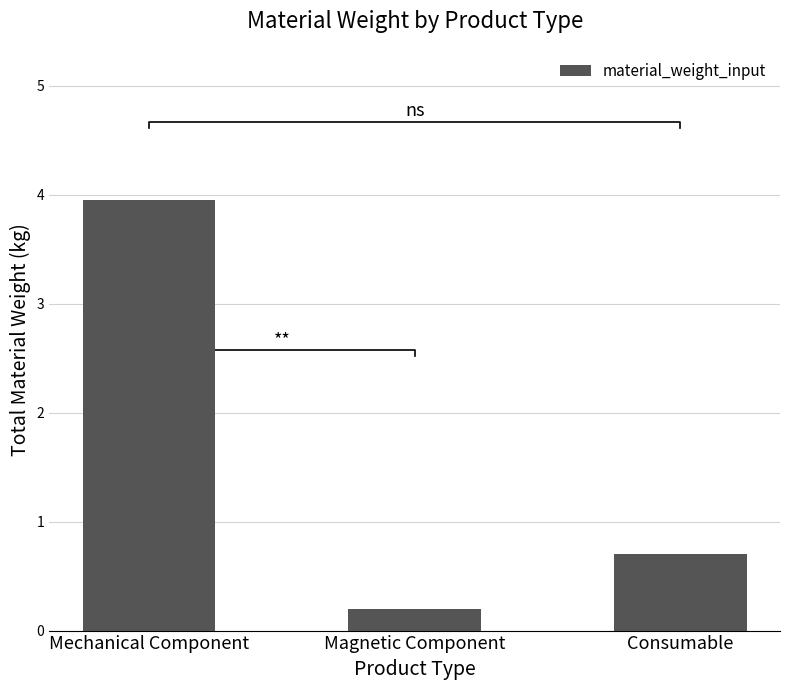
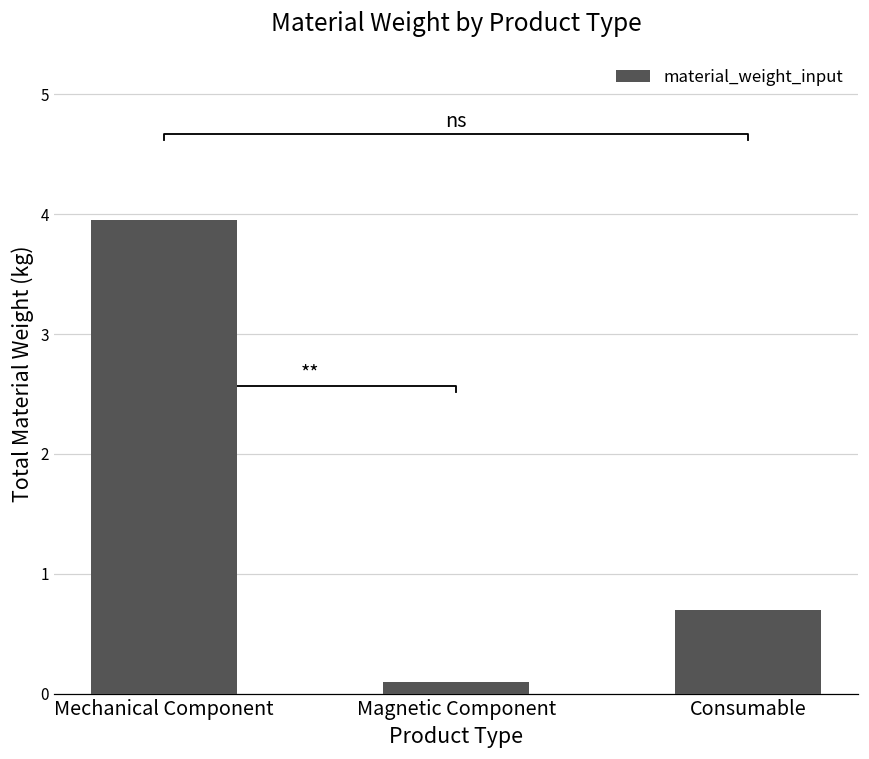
material_weight_input, Magnetic Component: 0.2 -> 0.1
